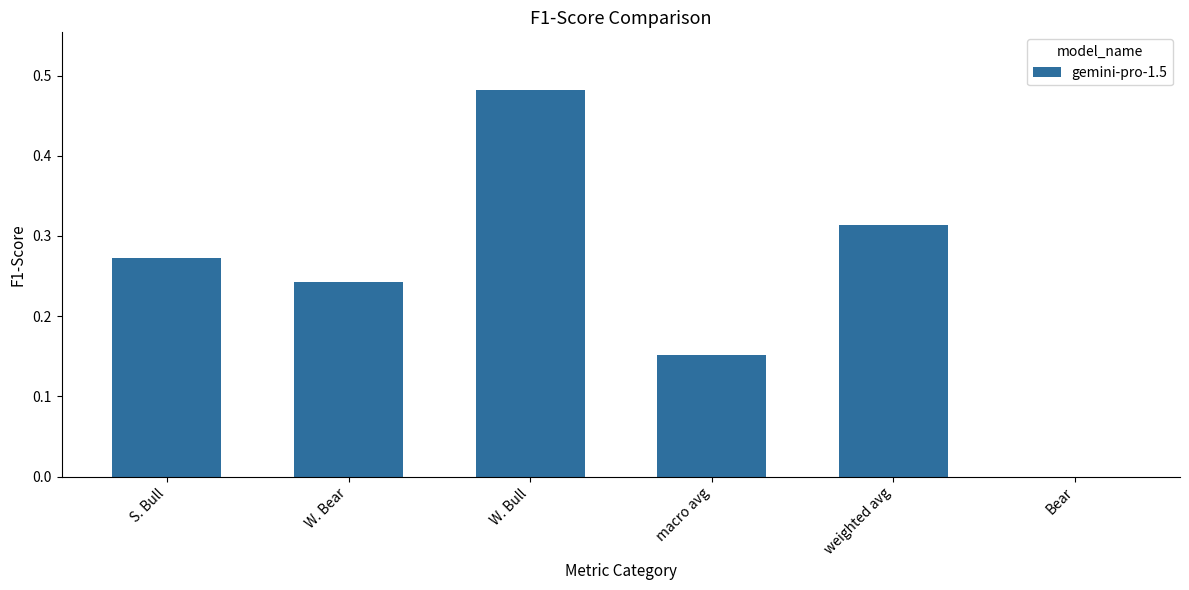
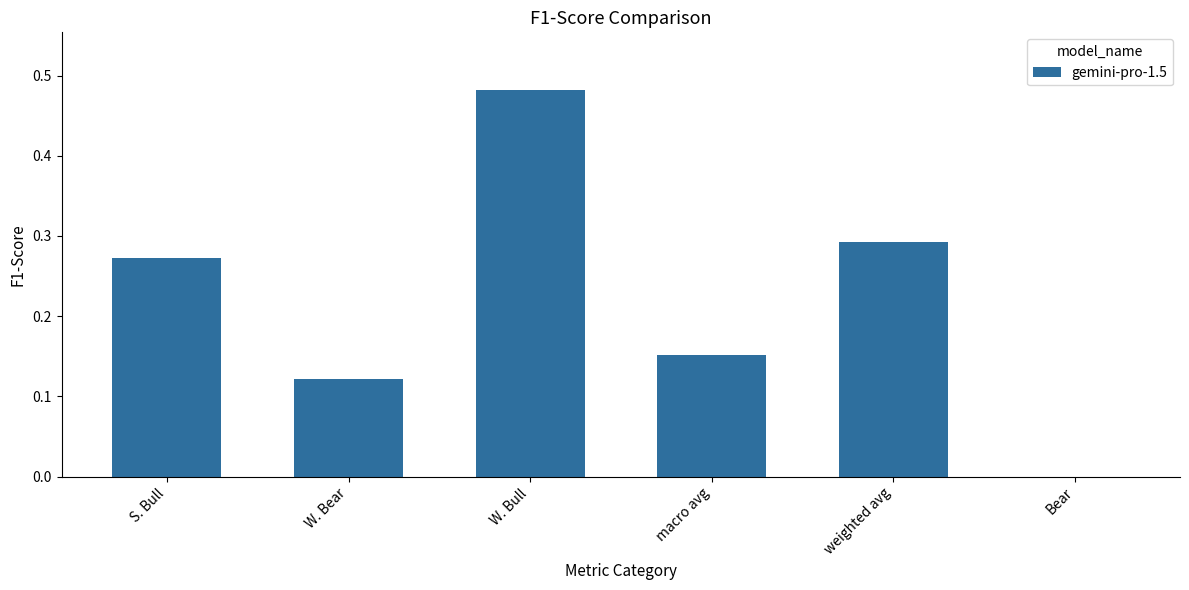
W. Bear: 0.24 -> 0.12
weighted avg: 0.31 -> 0.29
